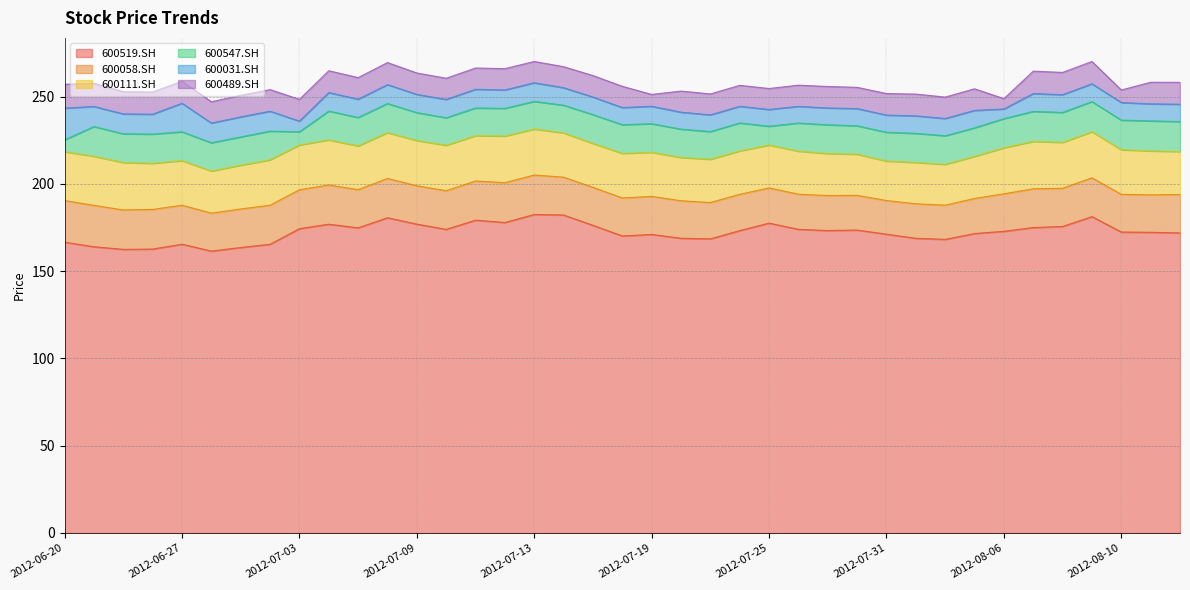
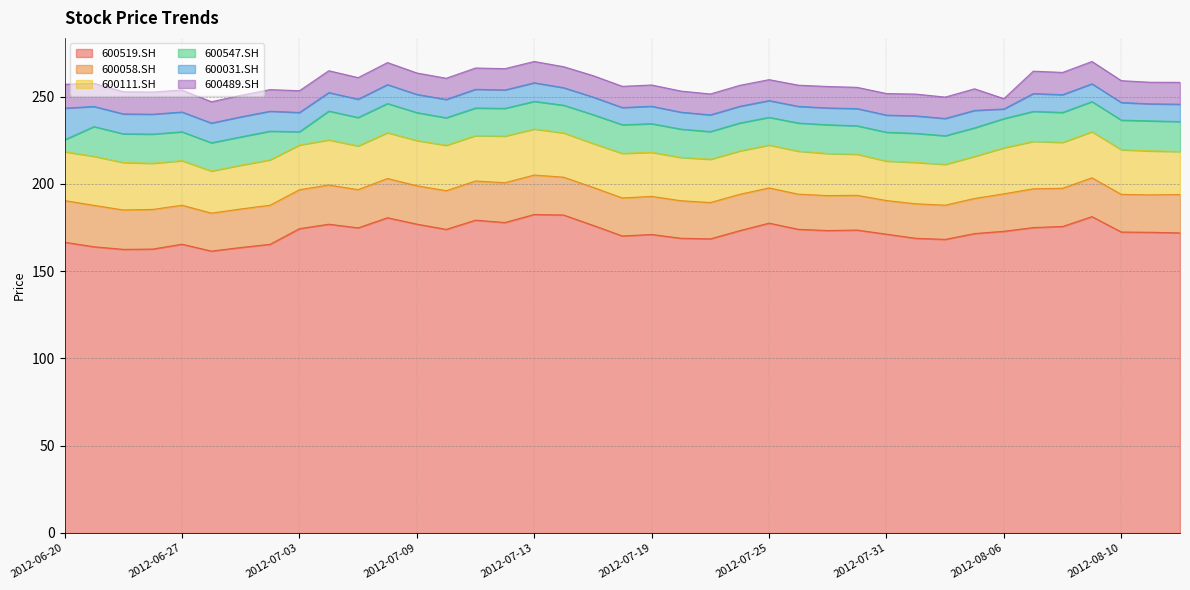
600031.SH, 2012-06-27: 16 -> 11
600031.SH, 2012-07-03: 6 -> 11
600489.SH, 2012-07-19: 7 -> 12
600547.SH, 2012-07-25: 11 -> 16
600489.SH, 2012-08-10: 7 -> 13
